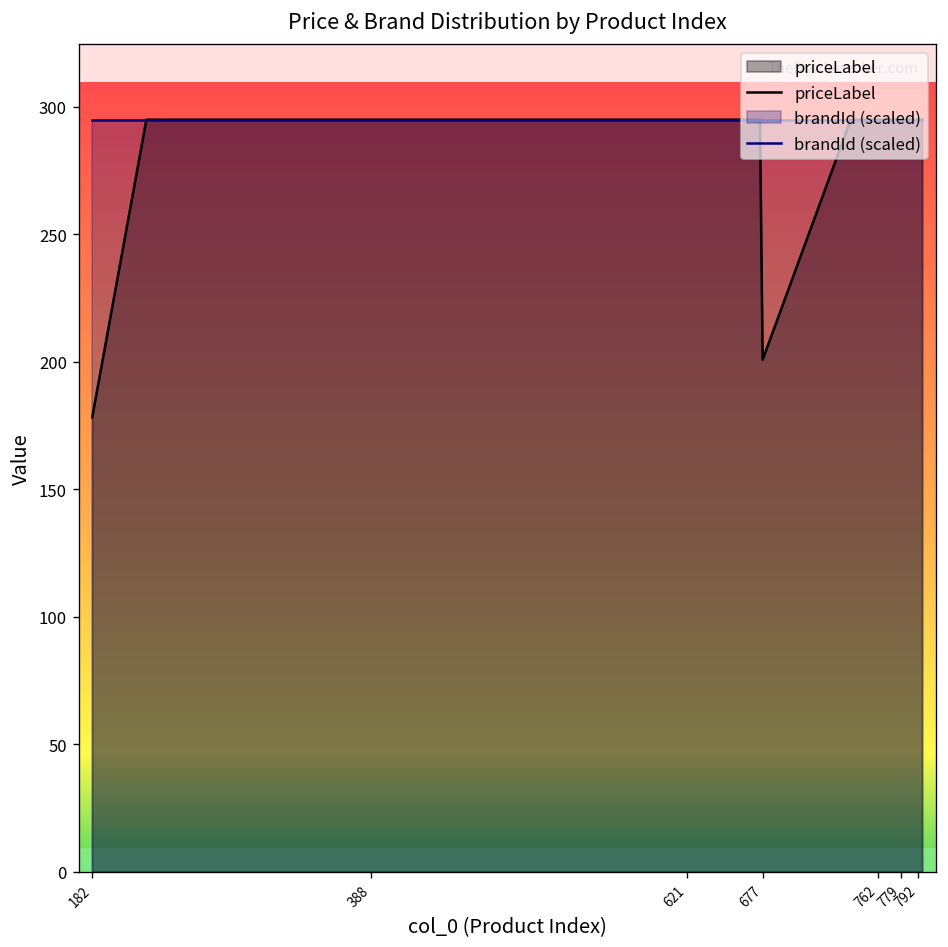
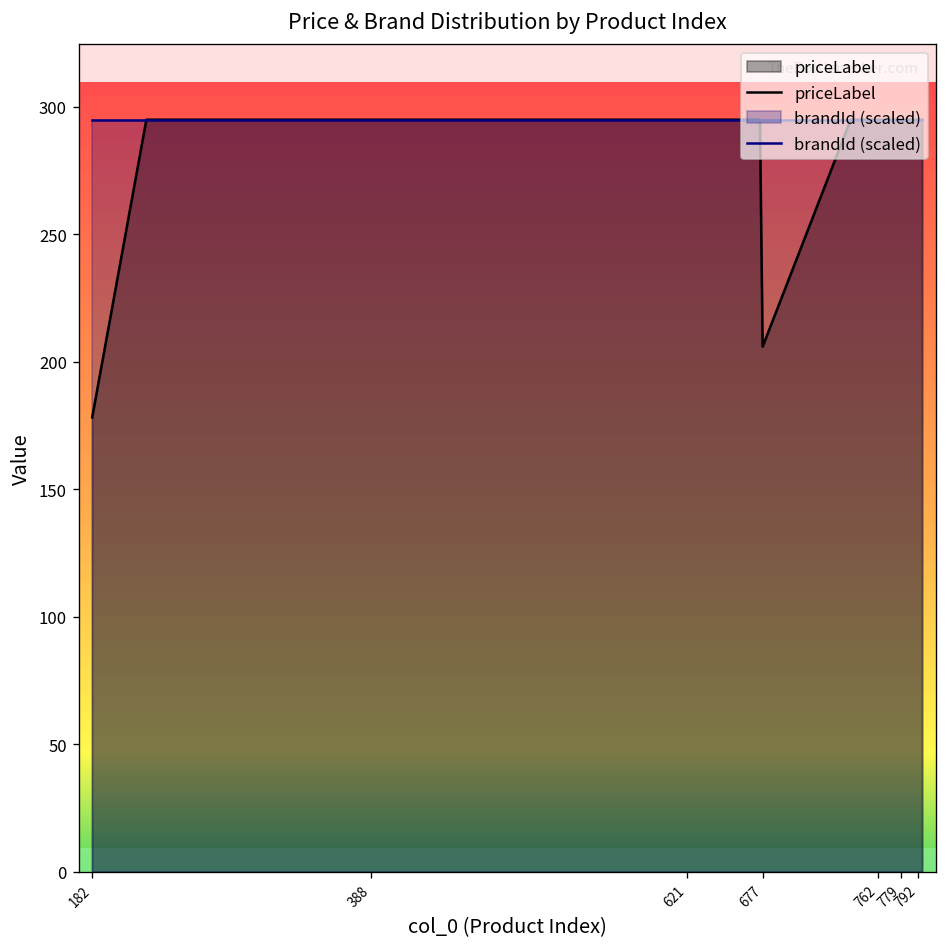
priceLabel, 677: 201 -> 206
